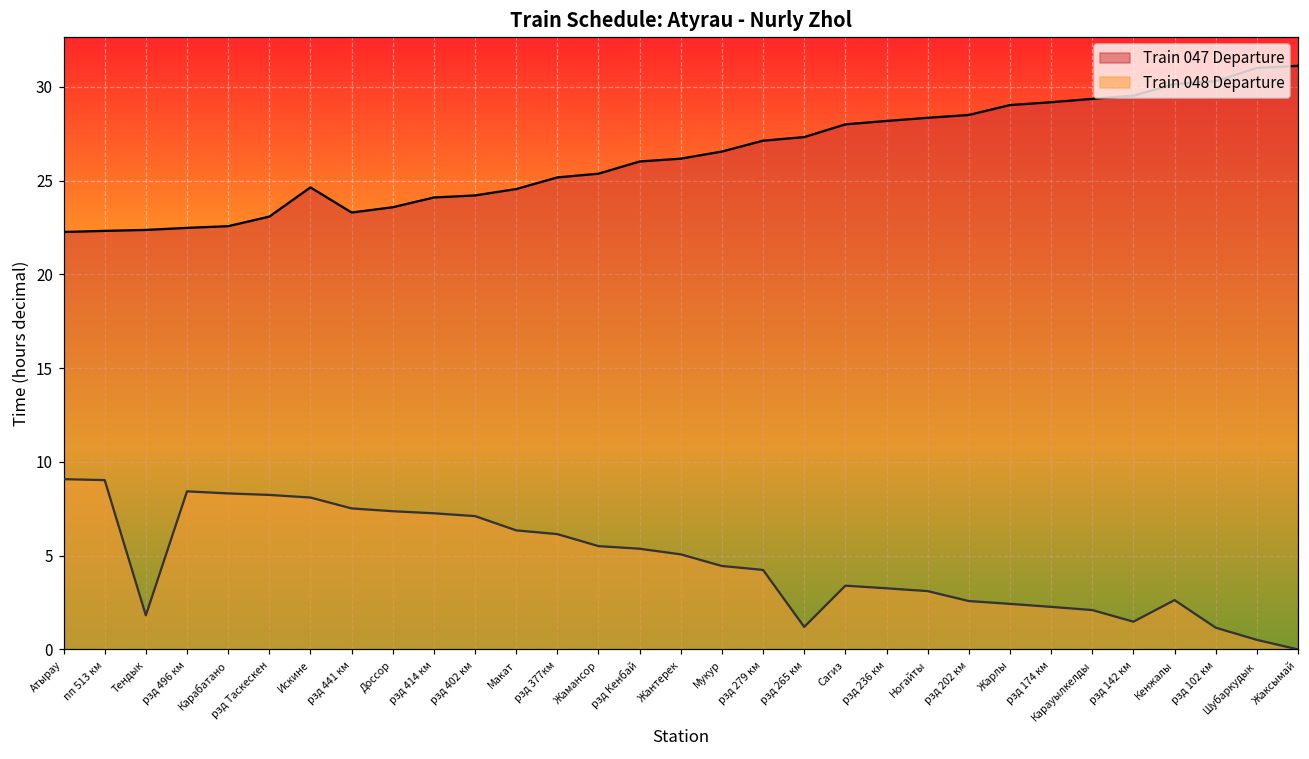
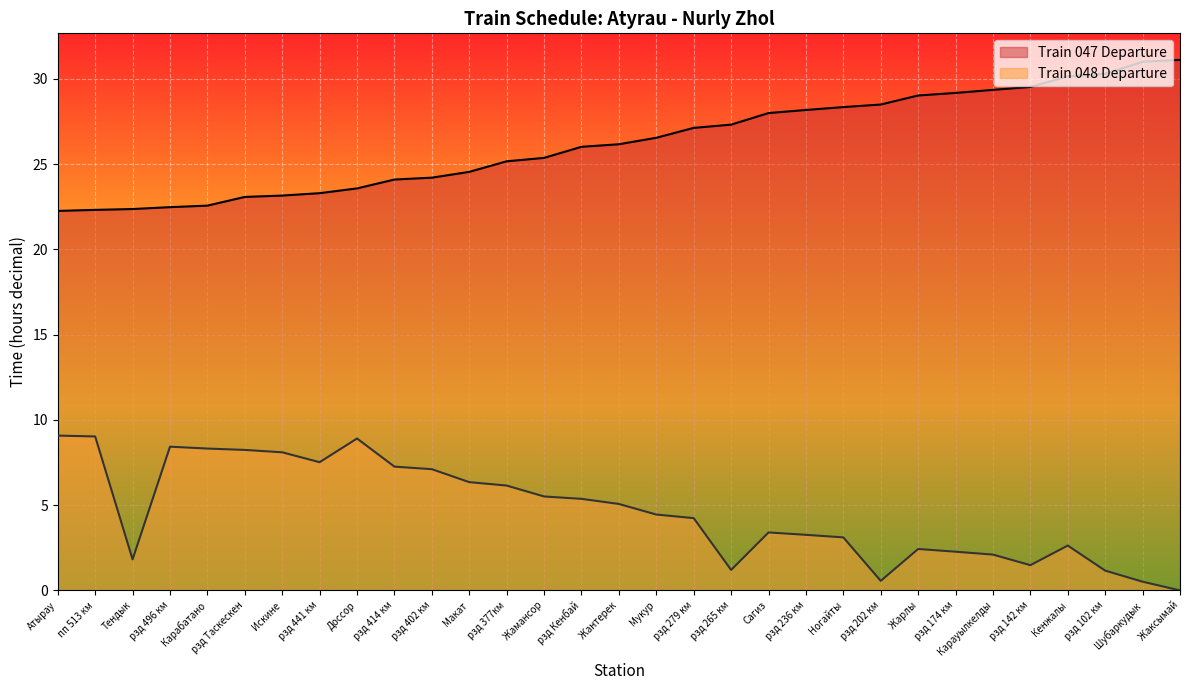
Train 047 Departure, Искине: 24.6 -> 23.2
Train 048 Departure, Доссор: 7.4 -> 8.9
Train 048 Departure, рзд 202 км: 2.6 -> 0.6
